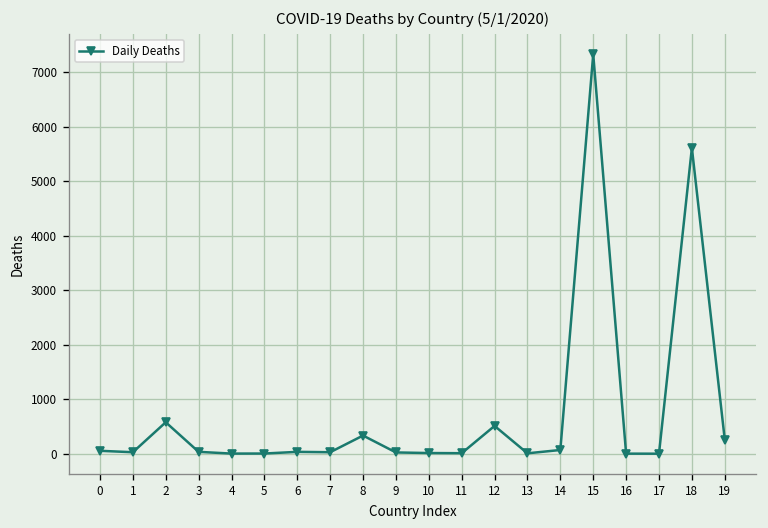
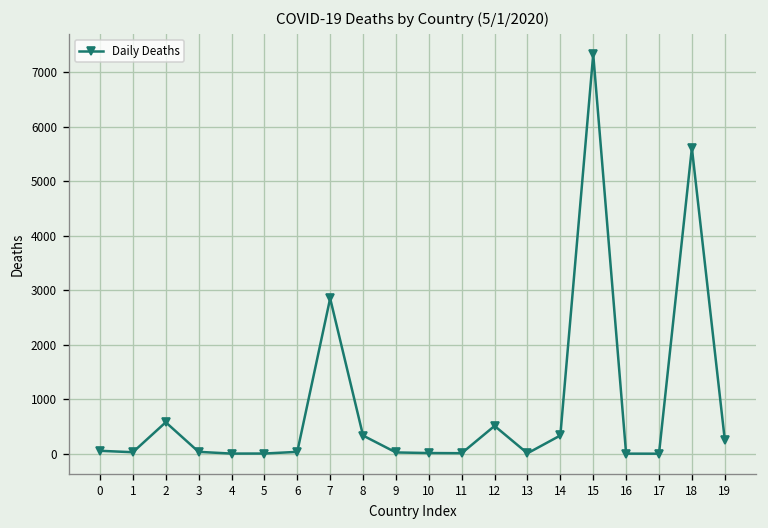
7: 0 -> 2900
14: 100 -> 300
